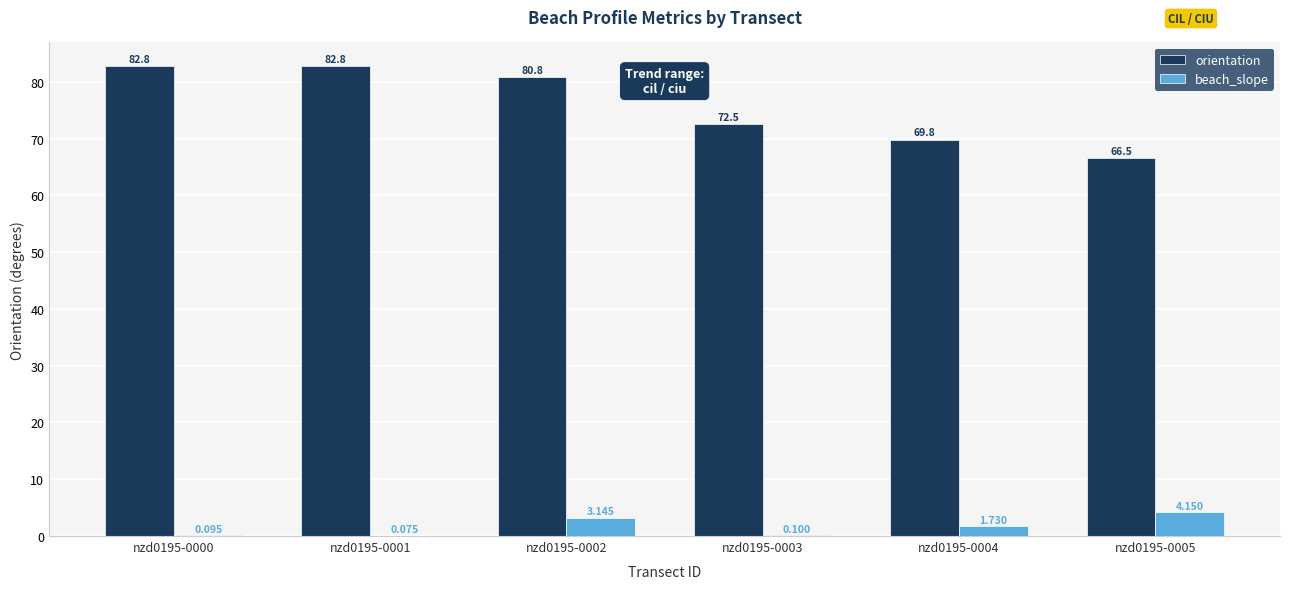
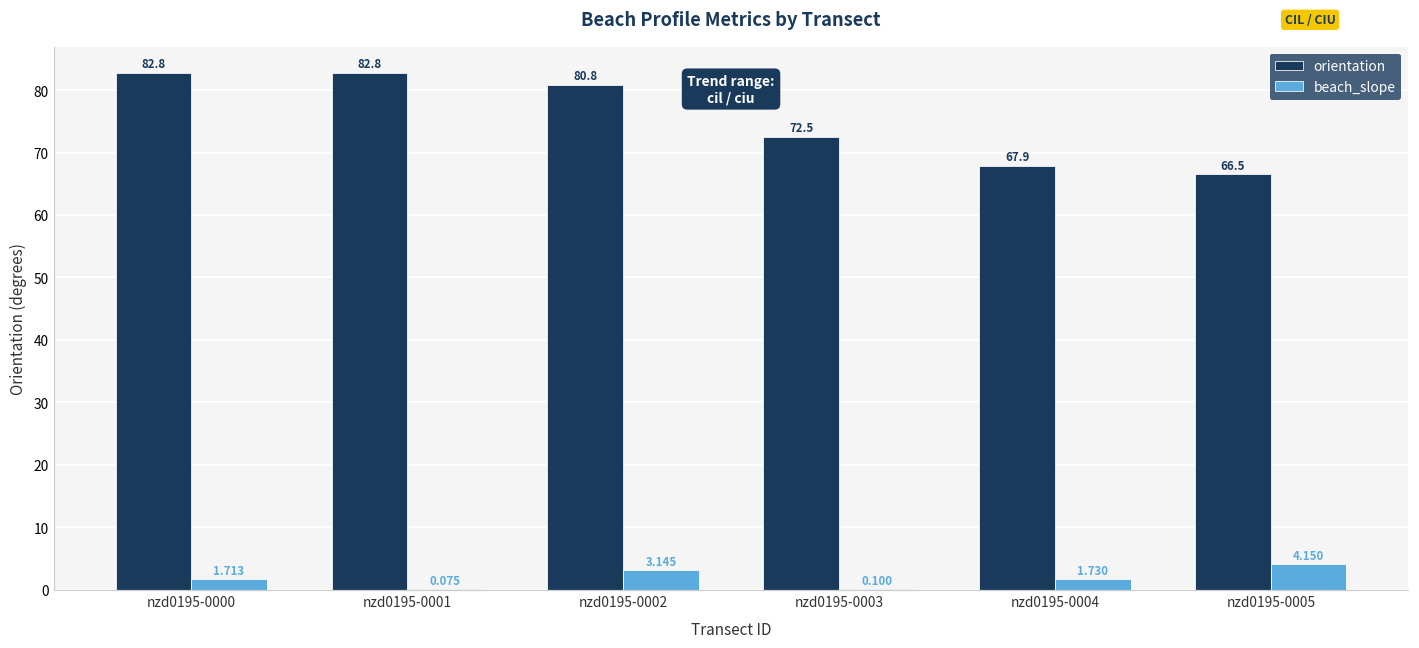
beach_slope, nzd0195-0000: 0.095 -> 1.713
orientation, nzd0195-0004: 69.8 -> 67.9
